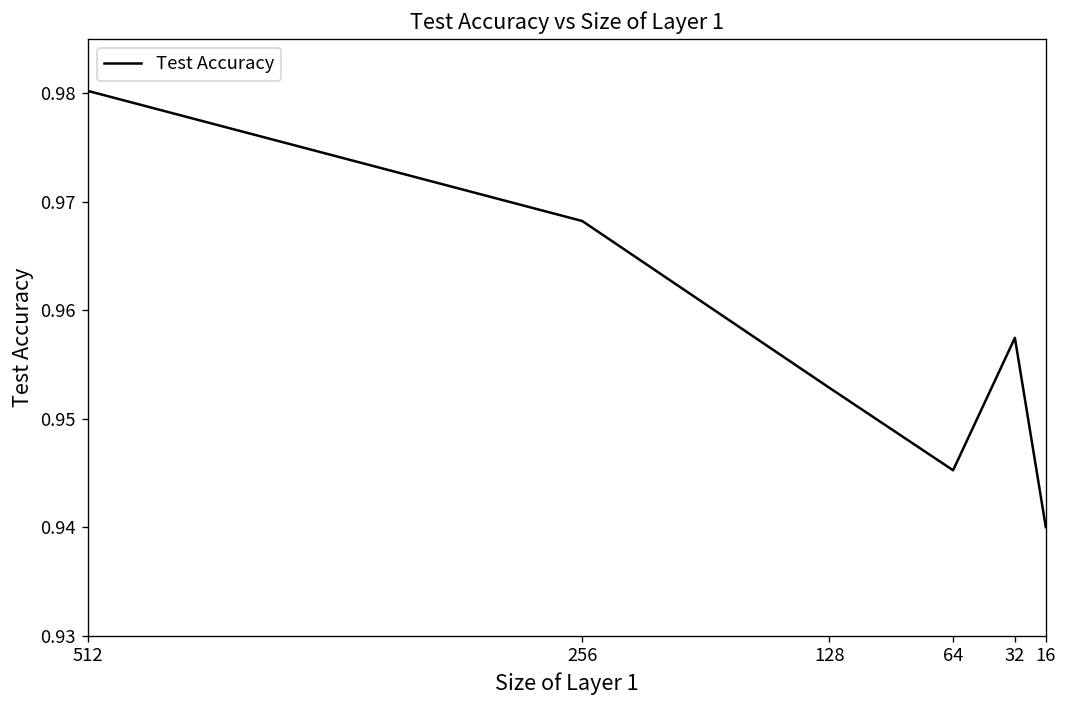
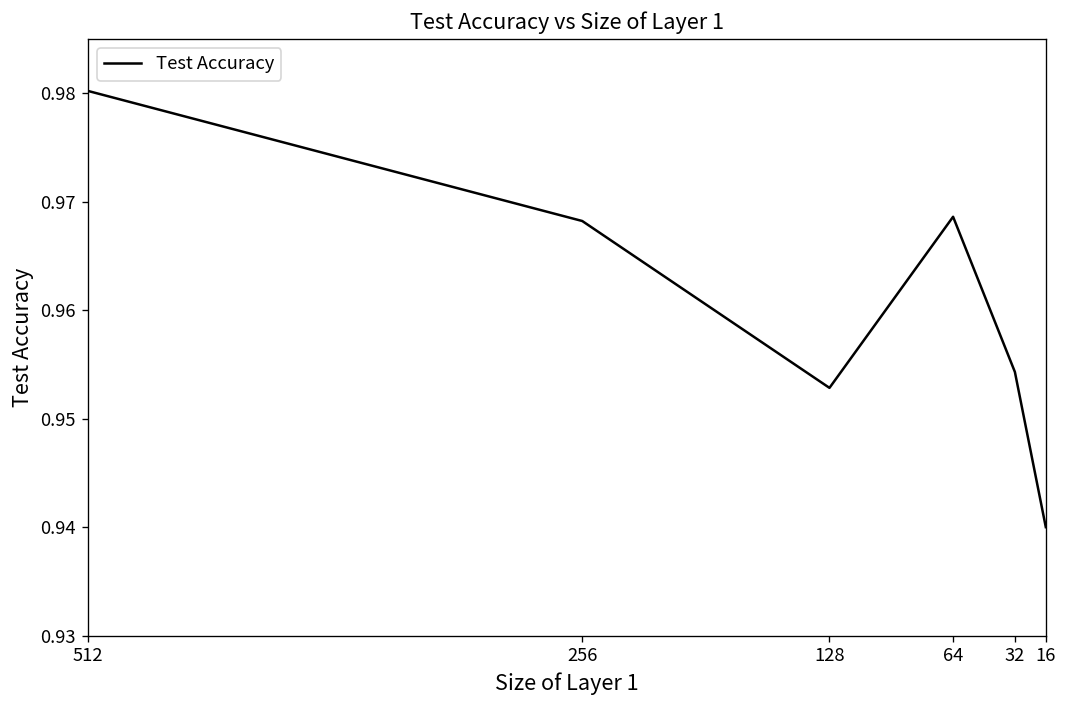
64: 0.945 -> 0.969
32: 0.957 -> 0.954
